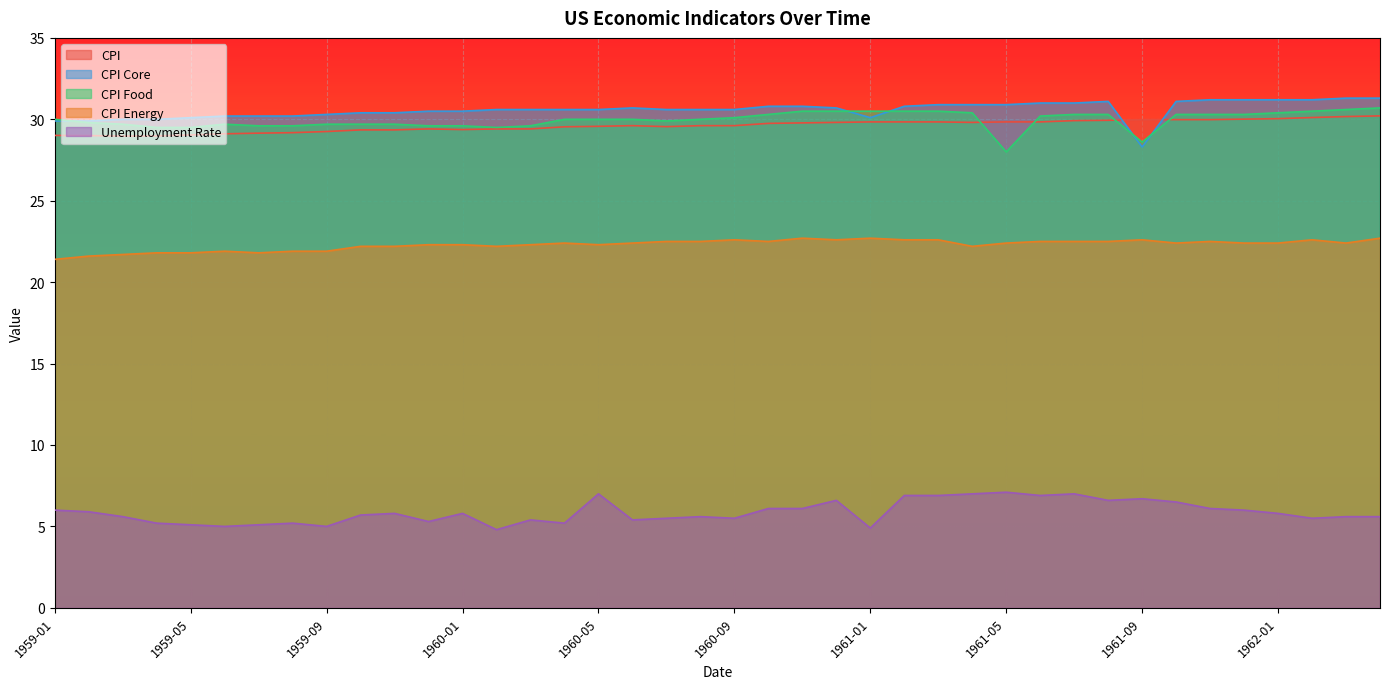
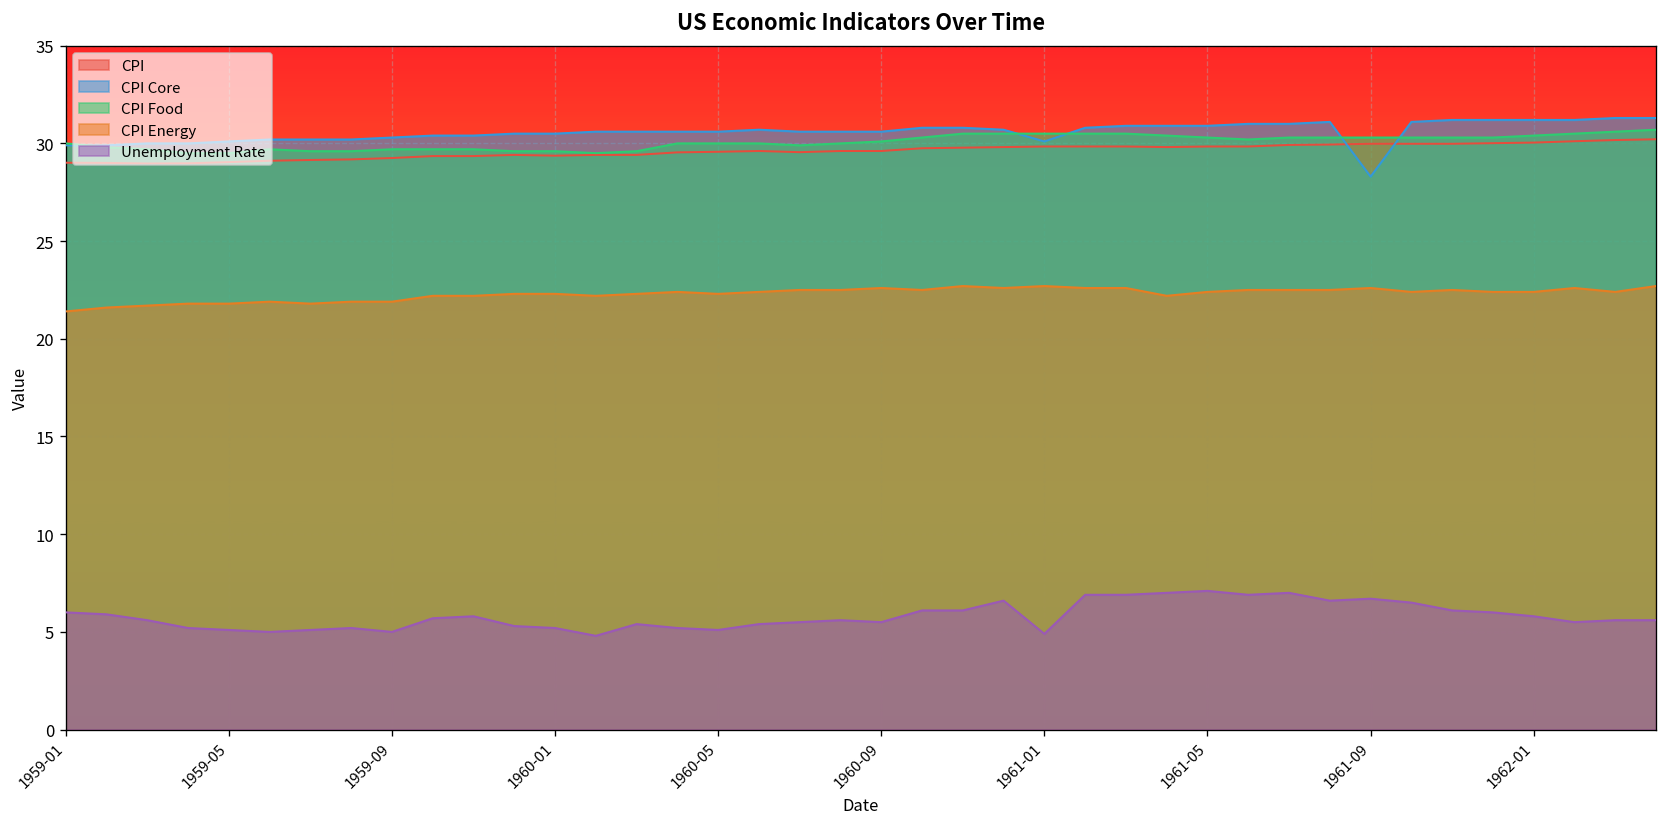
Unemployment Rate, 1960-01: 5.8 -> 5.2
Unemployment Rate, 1960-05: 7.0 -> 5.1
CPI Food, 1961-05: 28.0 -> 30.3
CPI Food, 1961-09: 28.6 -> 30.3
